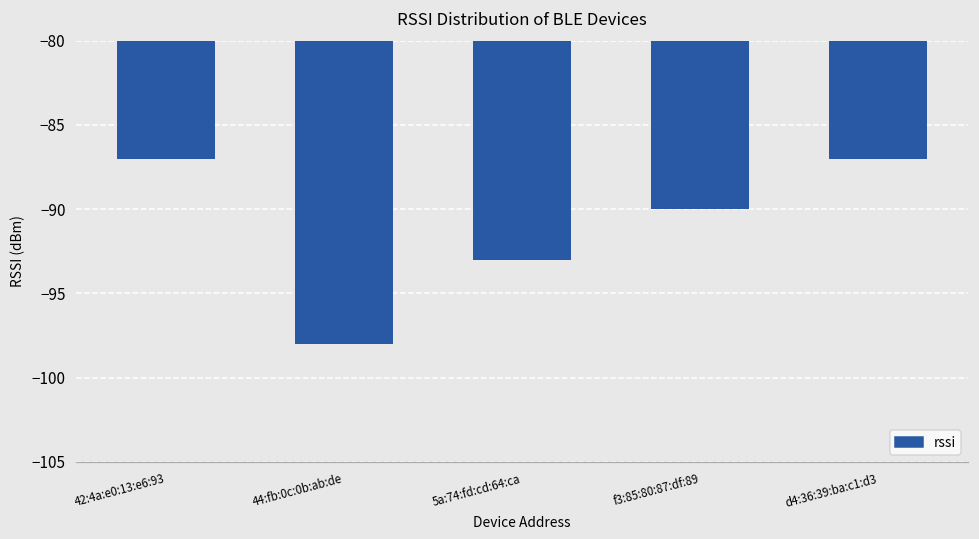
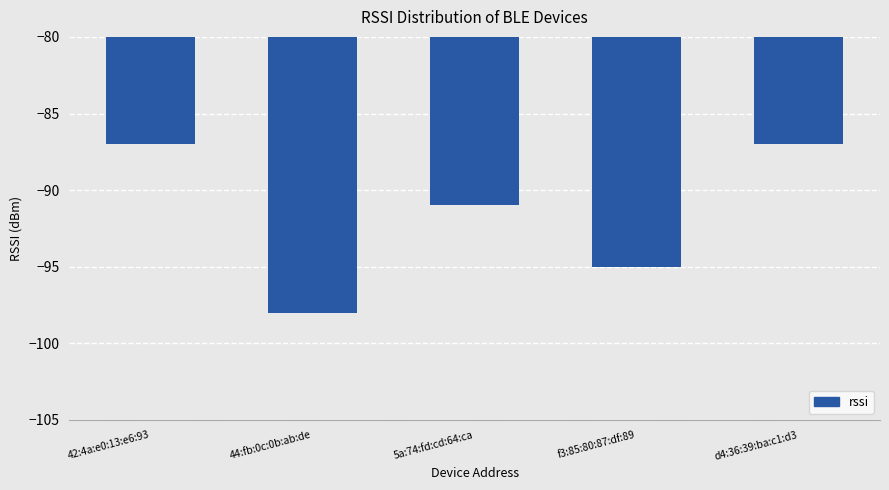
5a:74:fd:cd:64:ca: -93 -> -91
f3:85:80:87:df:89: -90 -> -95
